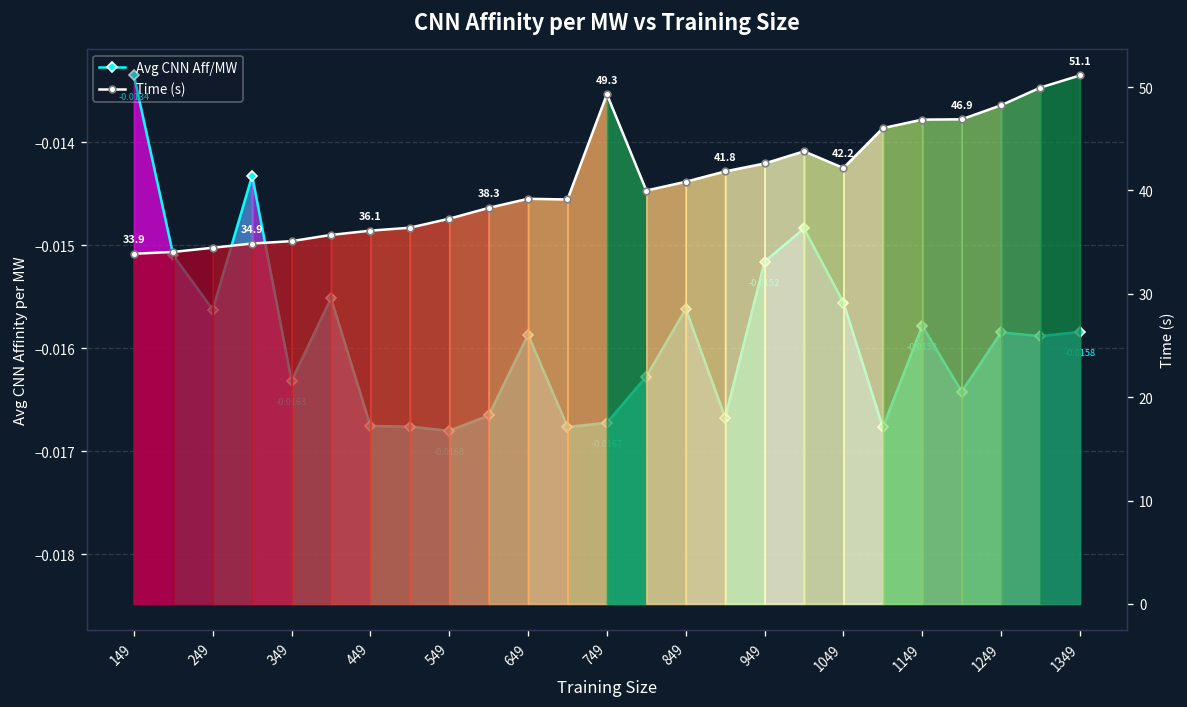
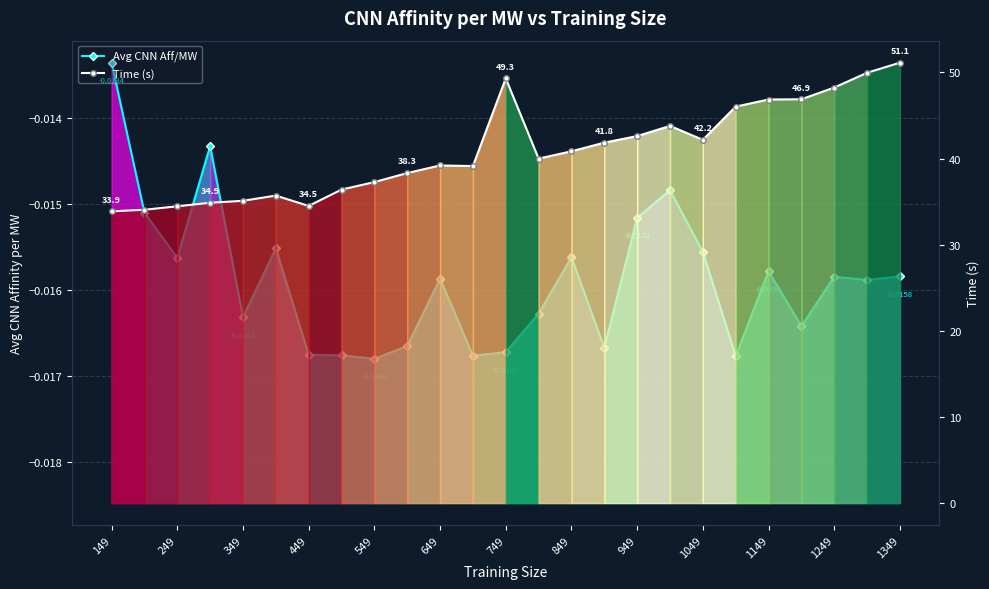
Time (s), 449: 36.1 -> 34.5
